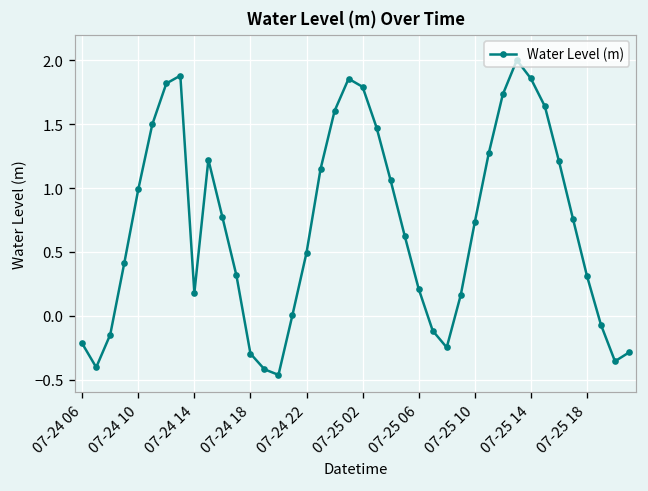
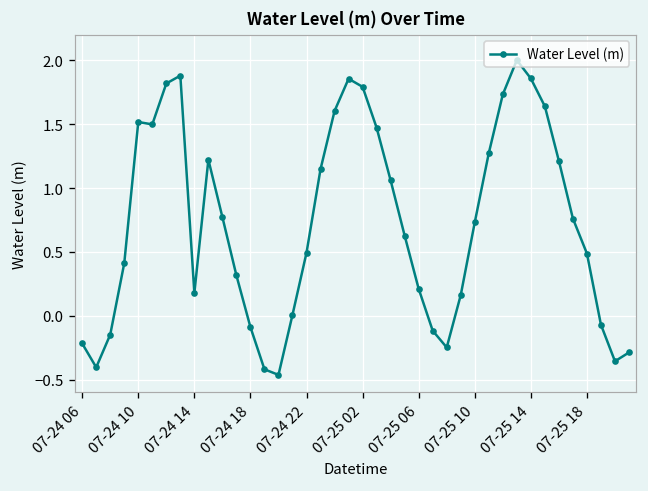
07-24 10: 0.99 -> 1.52
07-24 18: -0.30 -> -0.09
07-25 18: 0.31 -> 0.49
